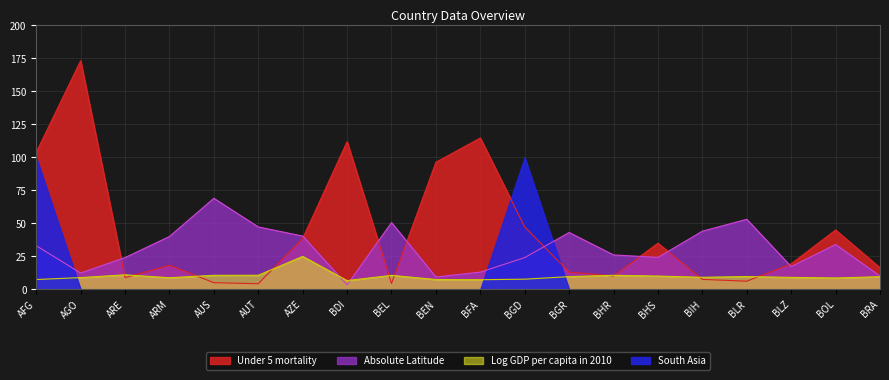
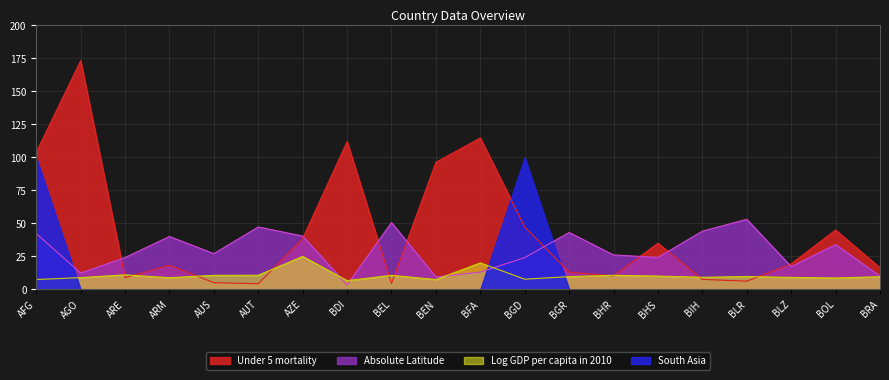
Absolute Latitude, AFG: 33 -> 42
Absolute Latitude, AUS: 69 -> 27
Log GDP per capita in 2010, BFA: 7 -> 20
